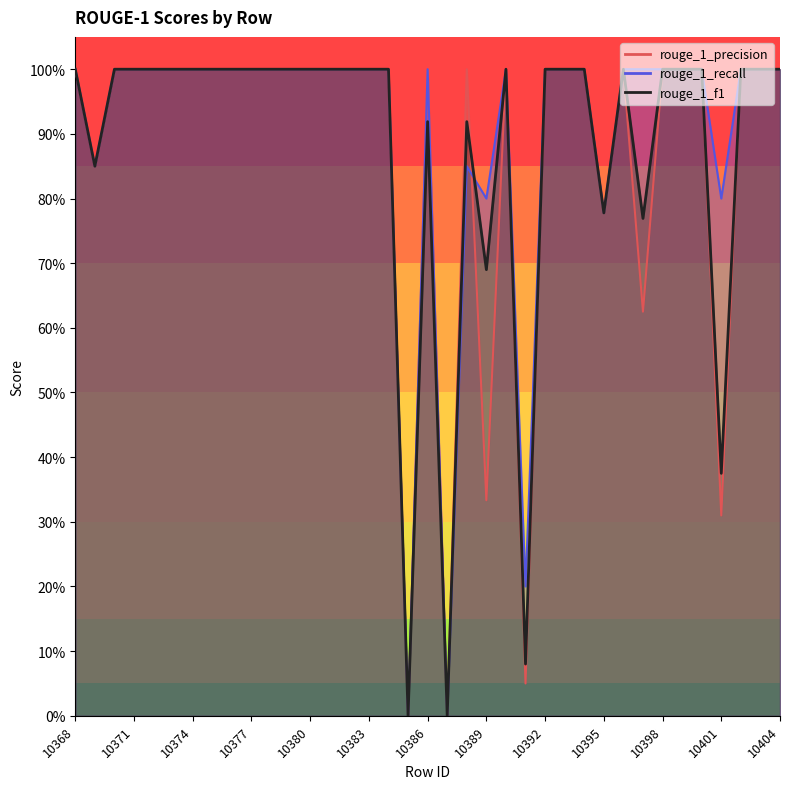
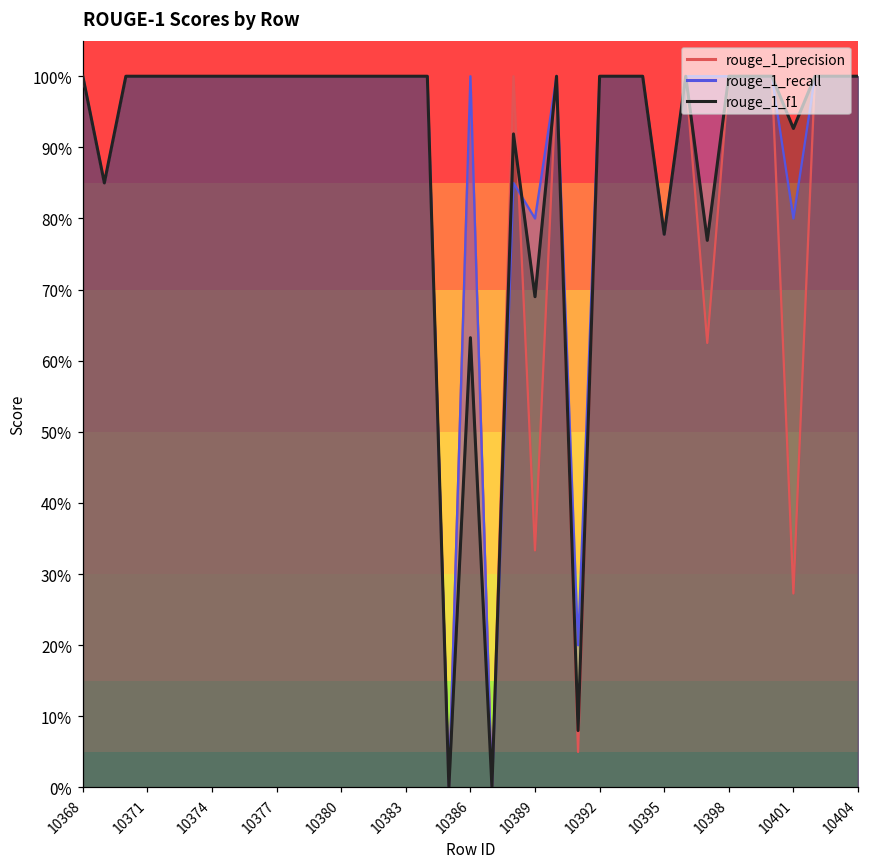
rouge_1_f1, 10386: 92% -> 63%
rouge_1_precision, 10401: 31% -> 27%
rouge_1_f1, 10401: 37% -> 93%
